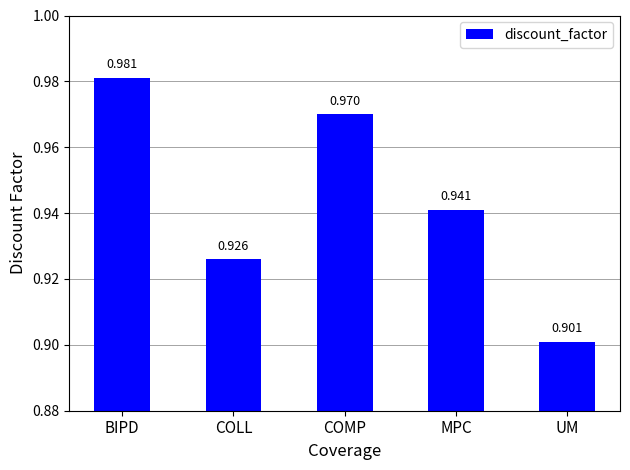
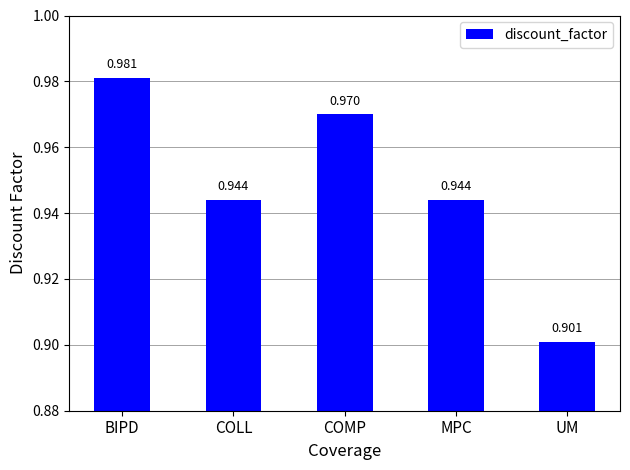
COLL: 0.926 -> 0.944
MPC: 0.941 -> 0.944
